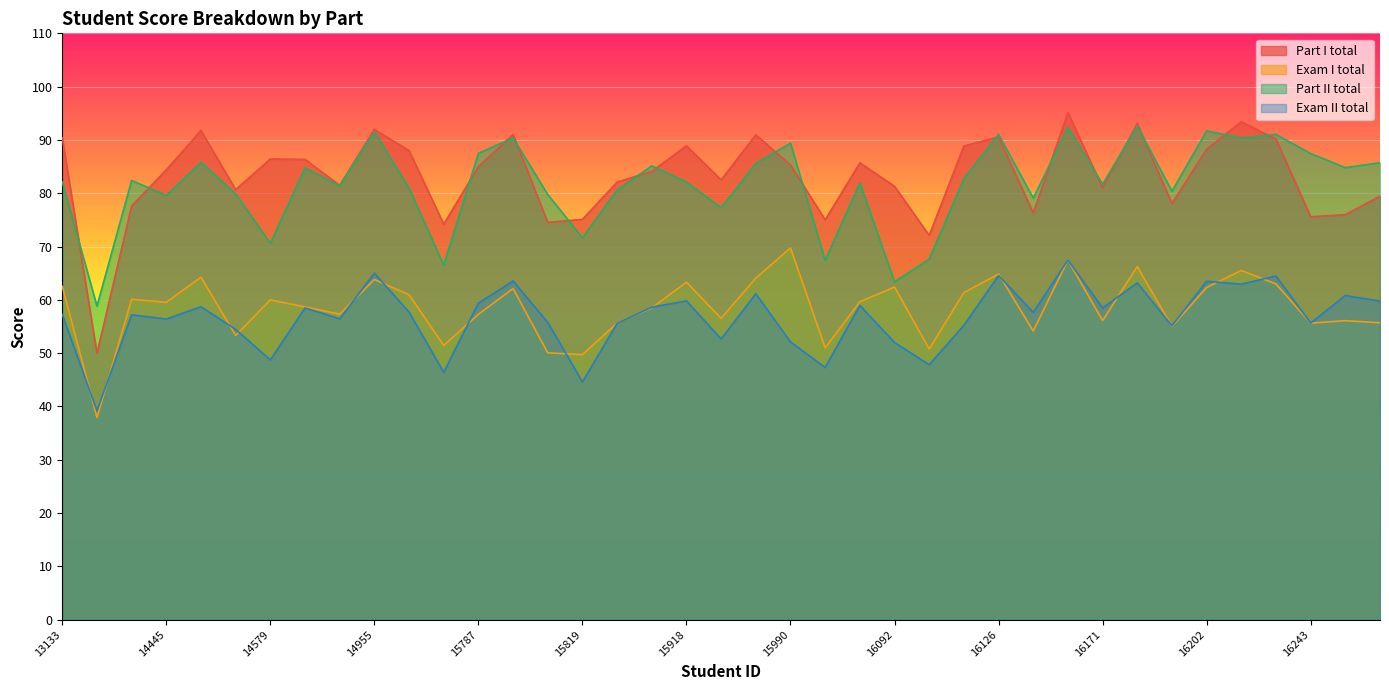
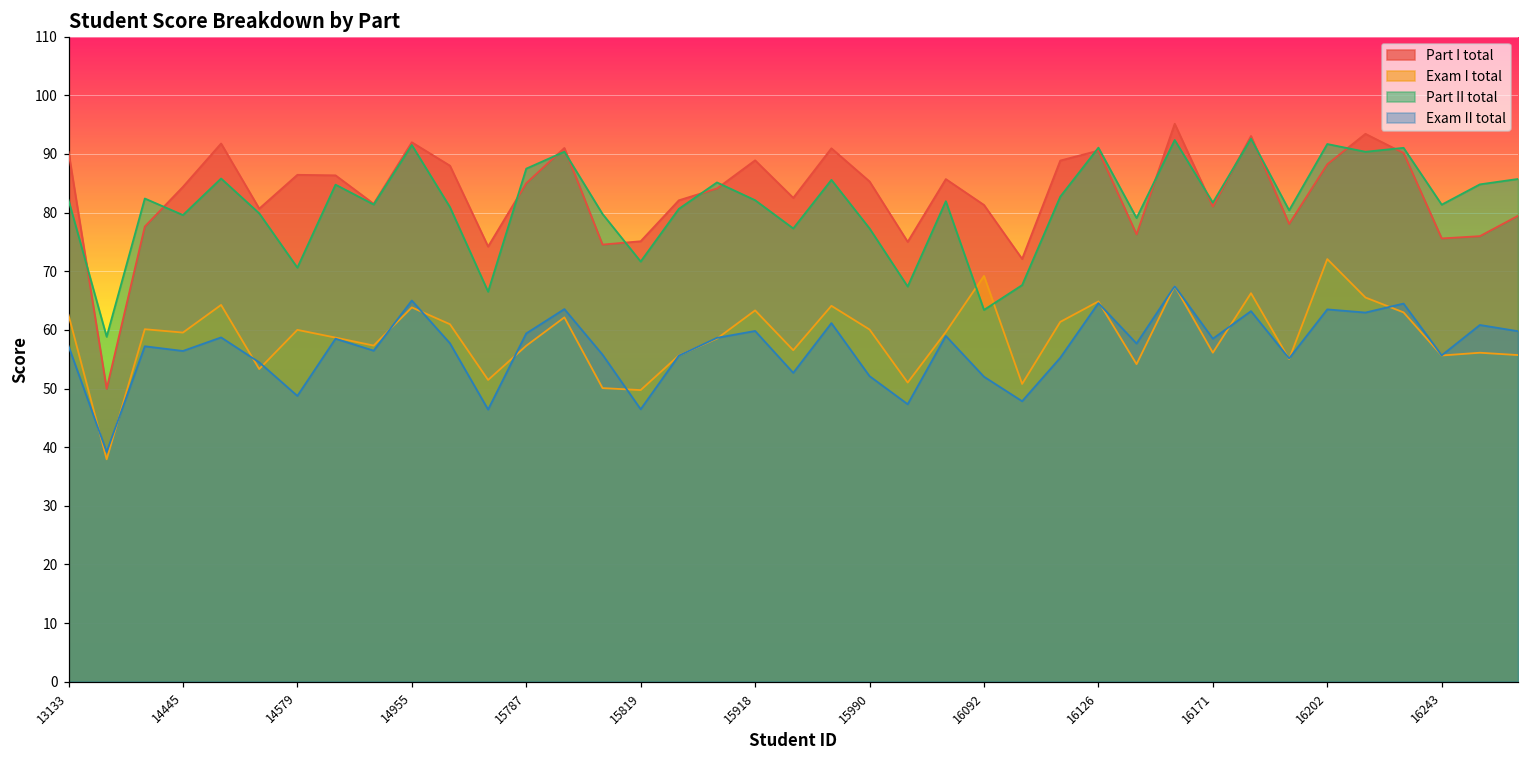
Exam II total, 15819: 45 -> 46
Exam I total, 15990: 70 -> 60
Part II total, 15990: 89 -> 77
Exam I total, 16092: 62 -> 69
Exam I total, 16202: 62 -> 72
Part II total, 16243: 87 -> 81
